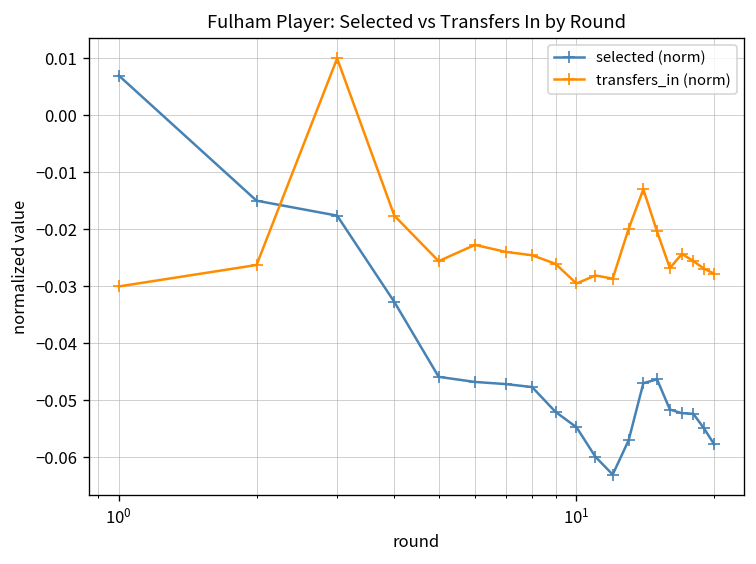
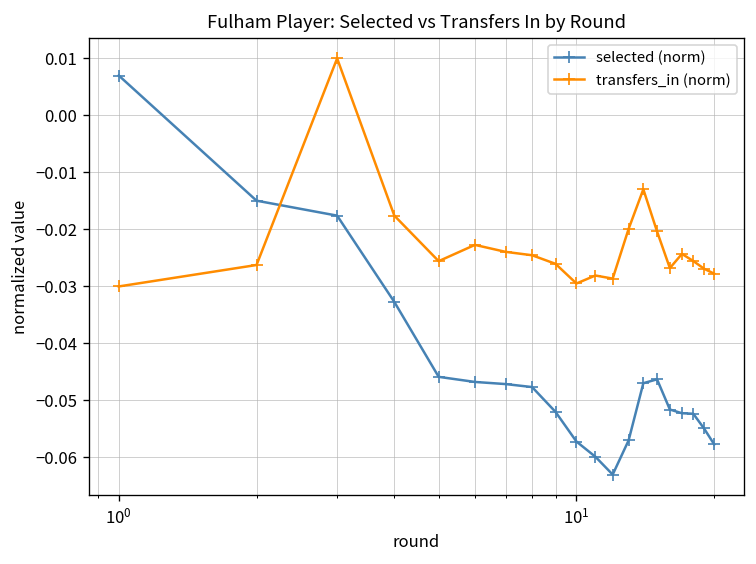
selected (norm), 10^1: -0.055 -> -0.057
